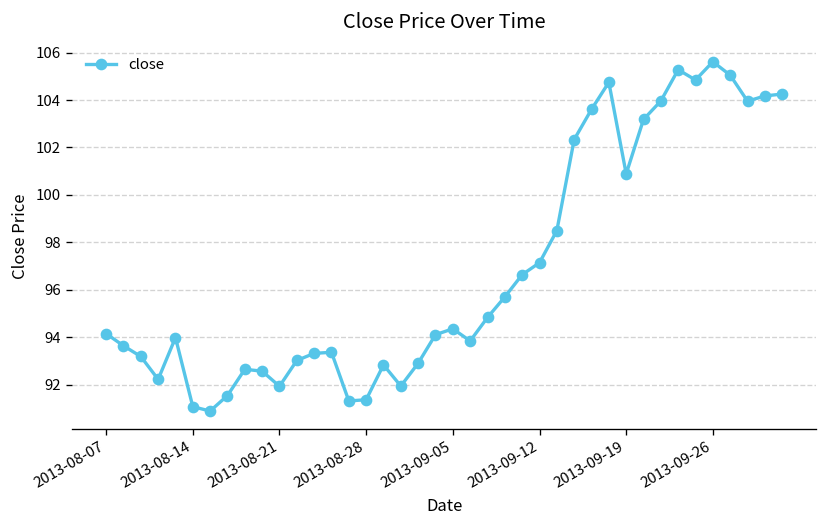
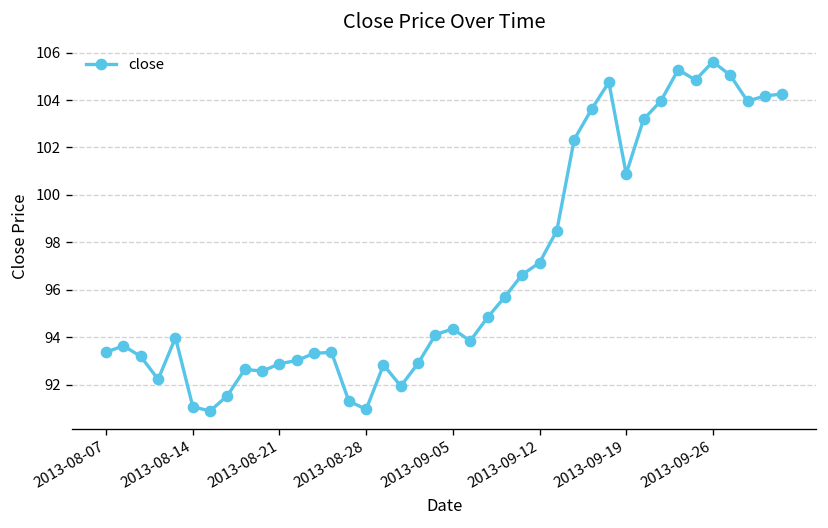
2013-08-07: 94.2 -> 93.4
2013-08-21: 91.9 -> 92.9
2013-08-28: 91.4 -> 91.0
